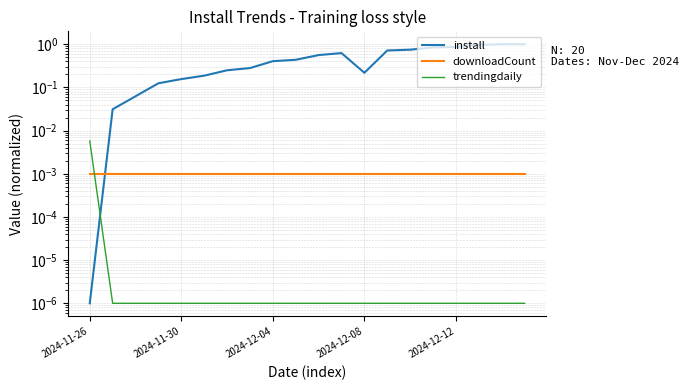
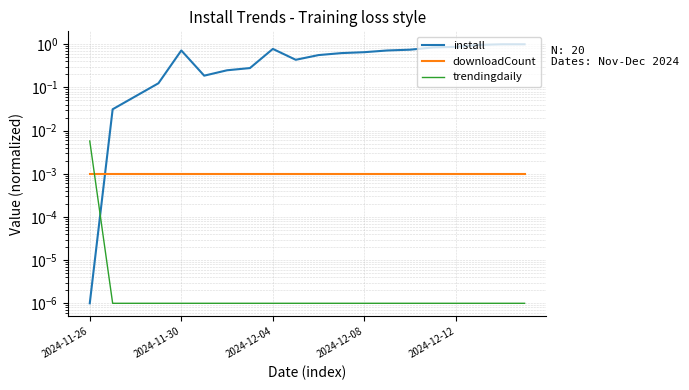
install, 2024-11-30: 0.16 -> 0.7
install, 2024-12-04: 0.4 -> 0.8
install, 2024-12-08: 0.2 -> 0.7
